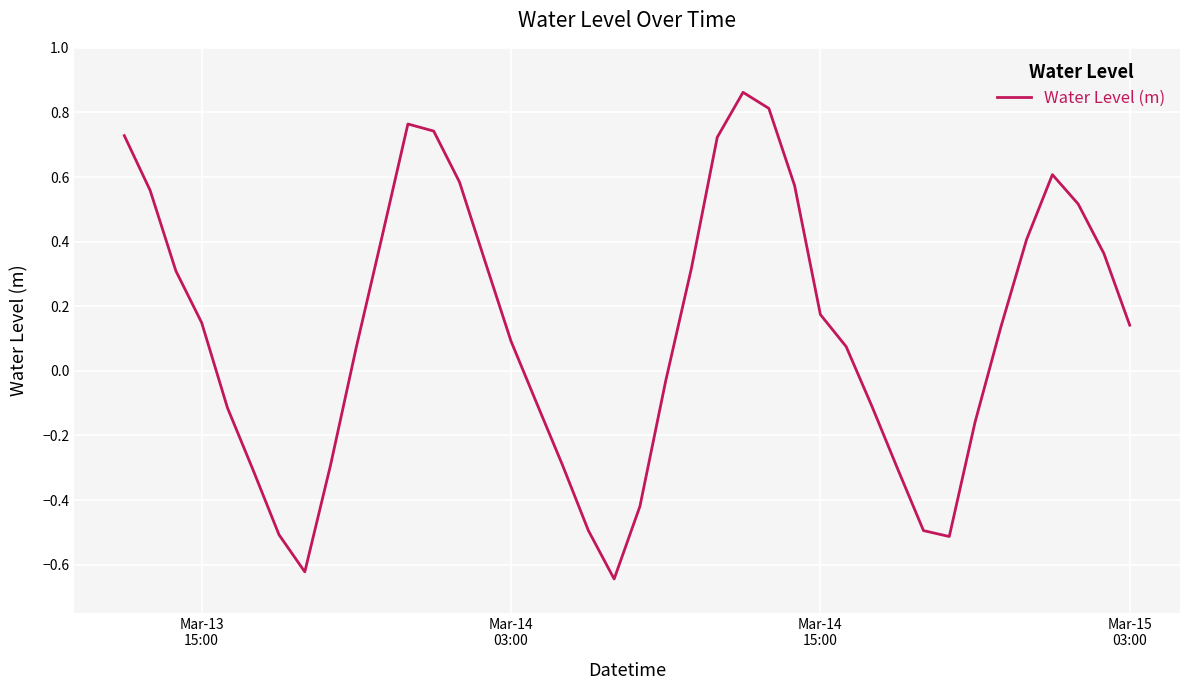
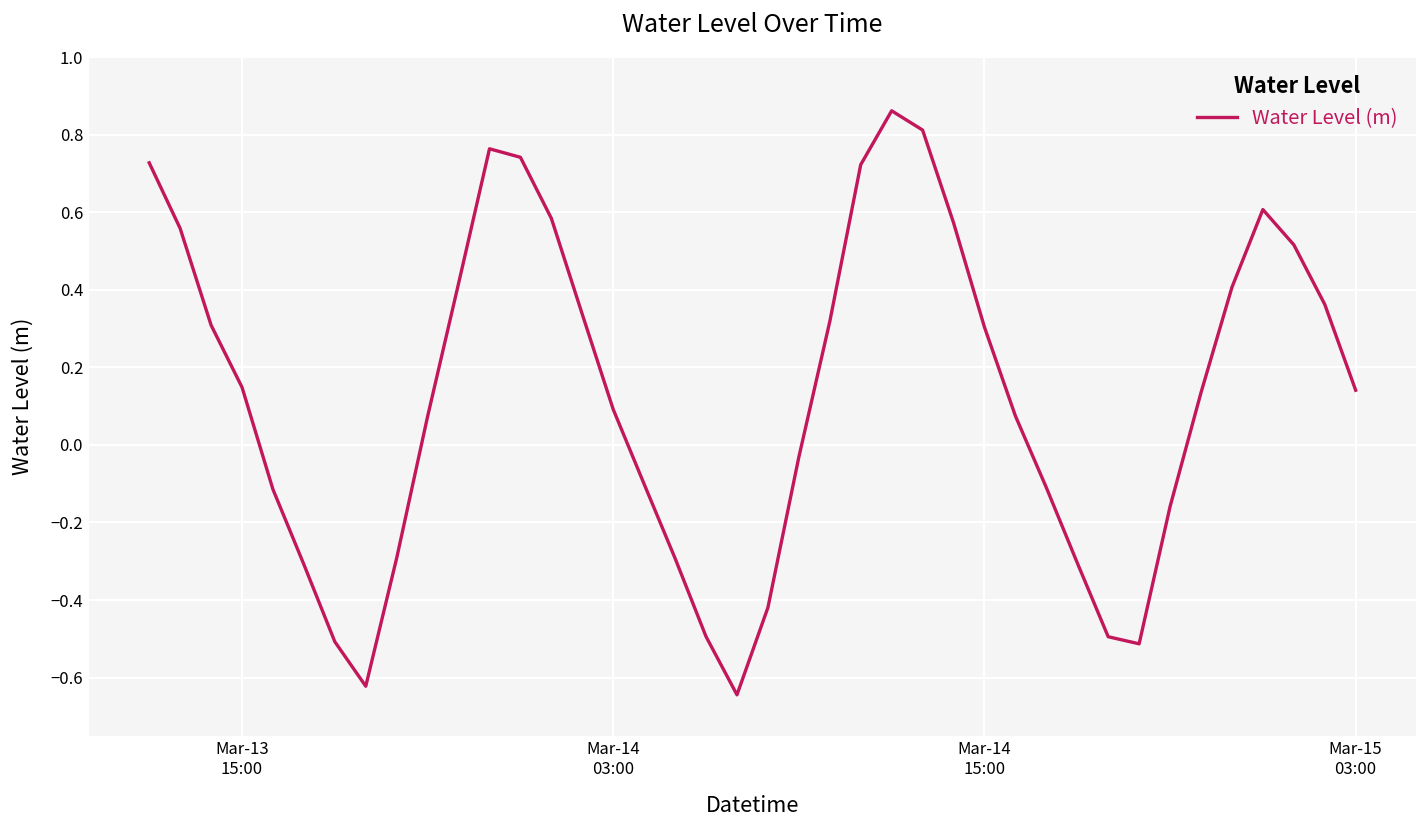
Mar-14 15:00: 0.17 -> 0.30
